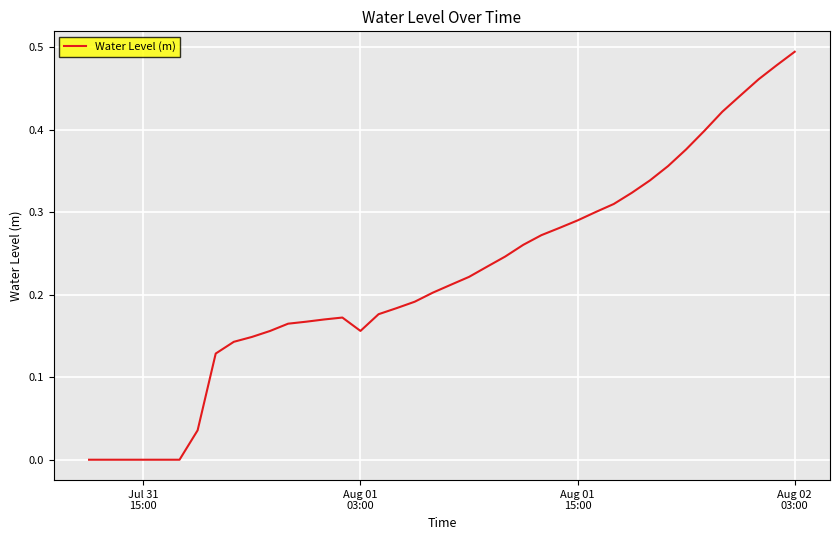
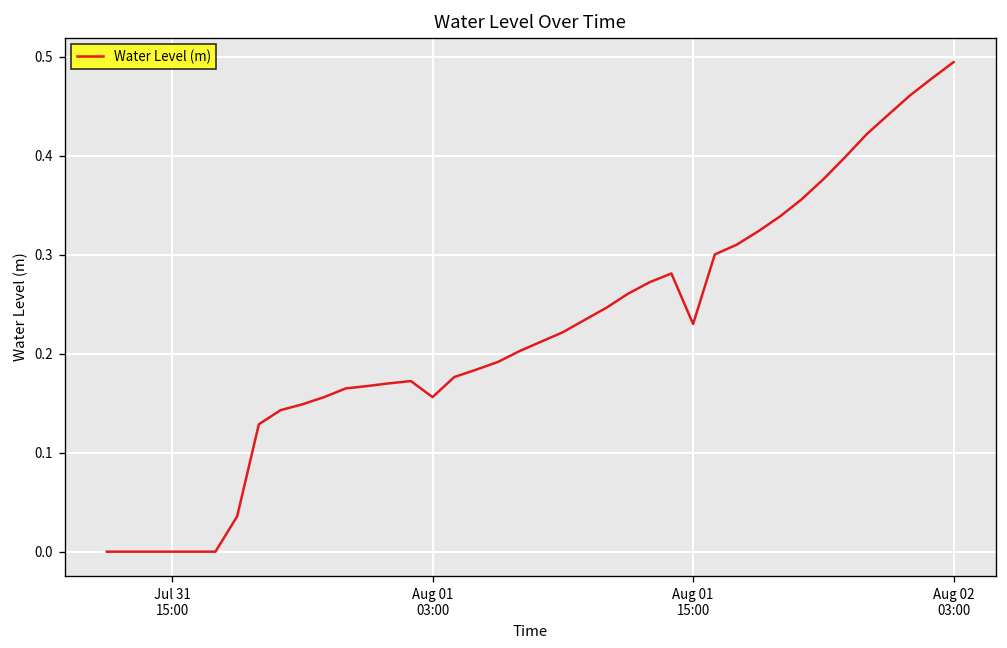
Aug 01 15:00: 0.29 -> 0.23
